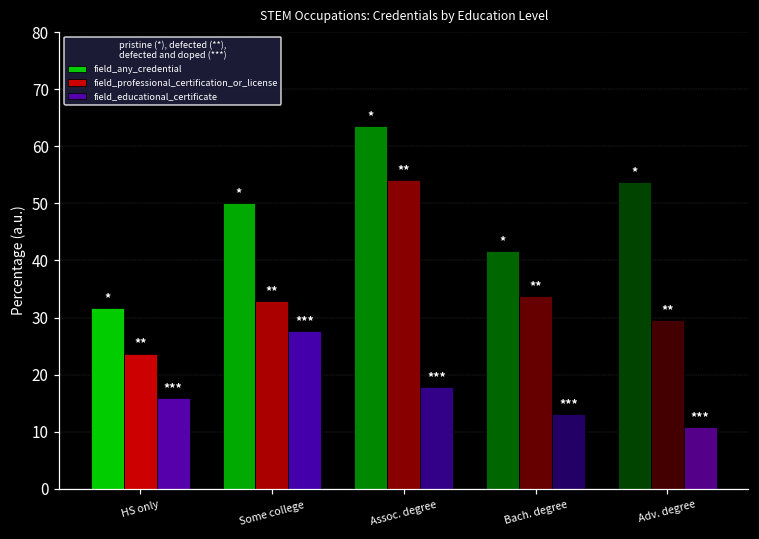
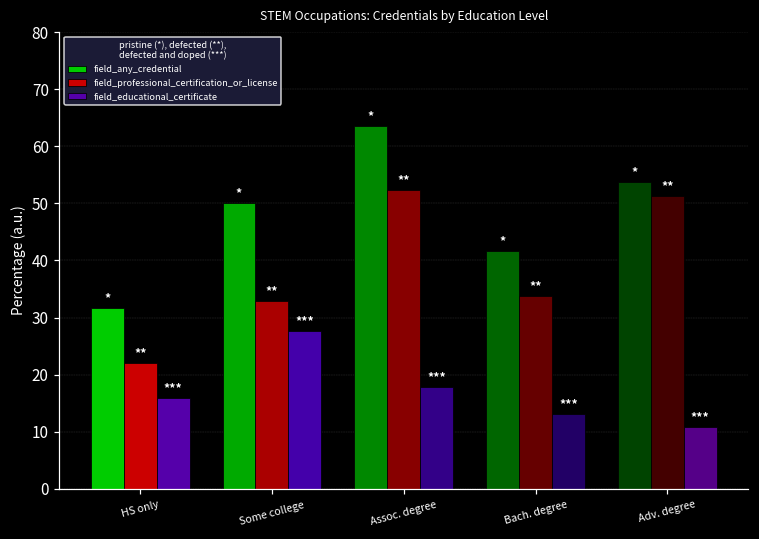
field_professional_certification_or_license, HS only: 24 -> 22
field_professional_certification_or_license, Assoc. degree: 54 -> 52
field_professional_certification_or_license, Adv. degree: 30 -> 51
